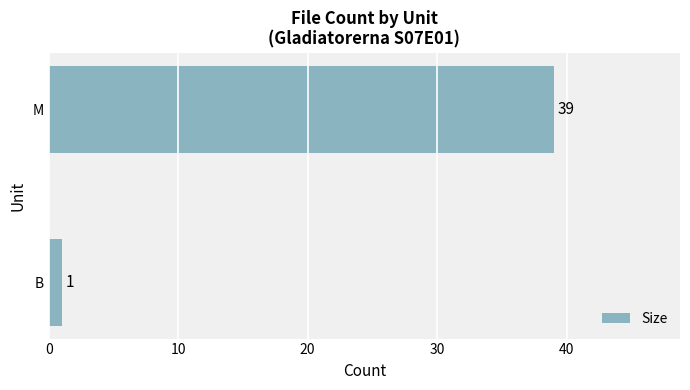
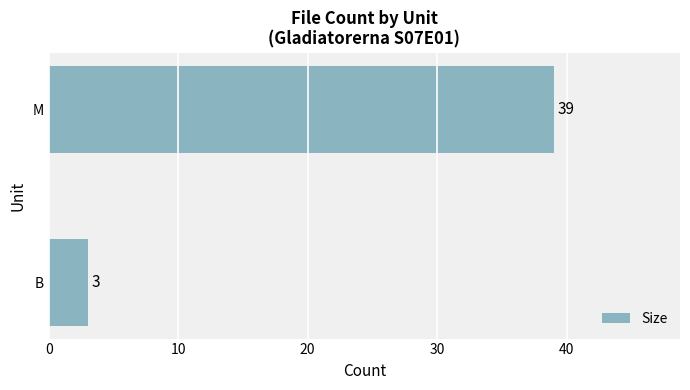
B: 1 -> 3
